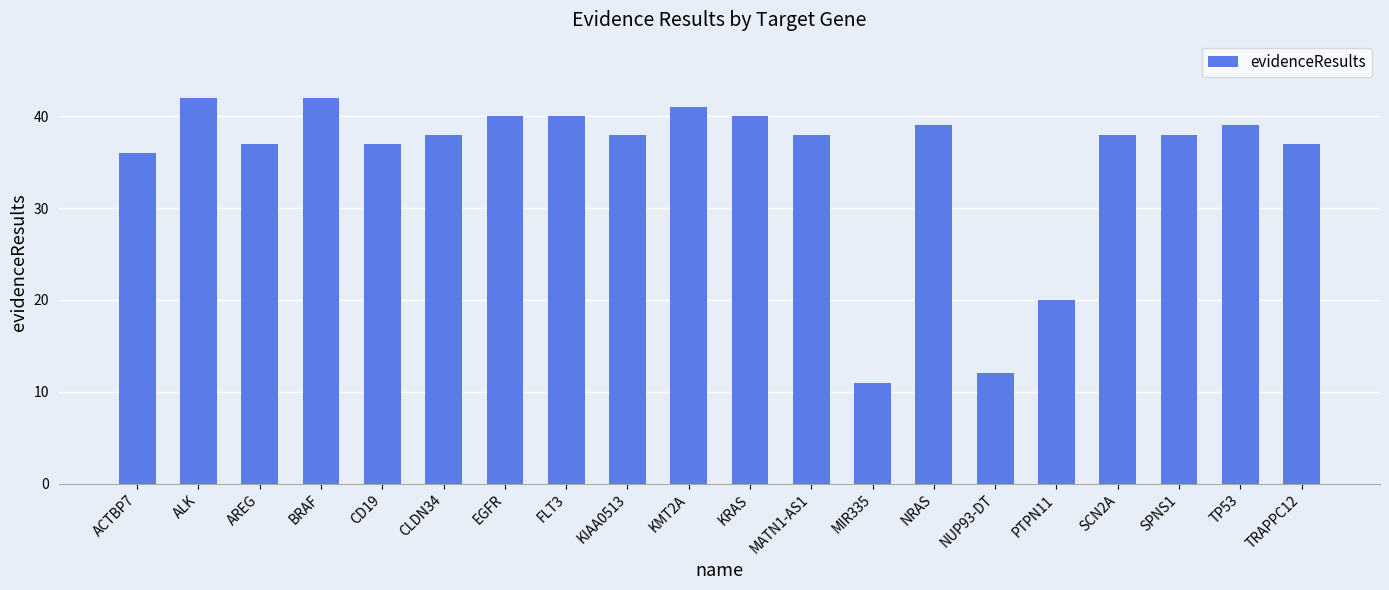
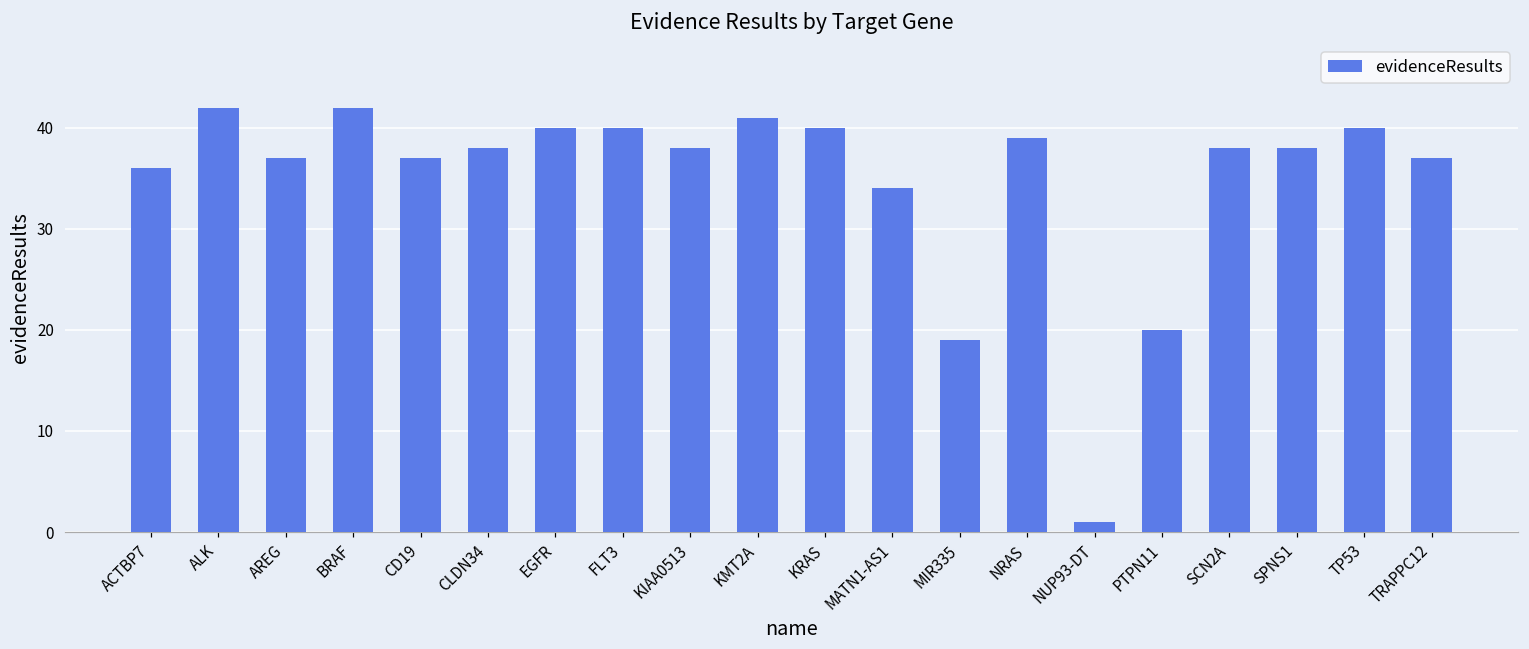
MATN1-AS1: 38 -> 34
MIR335: 11 -> 19
NUP93-DT: 12 -> 1
TP53: 39 -> 40
